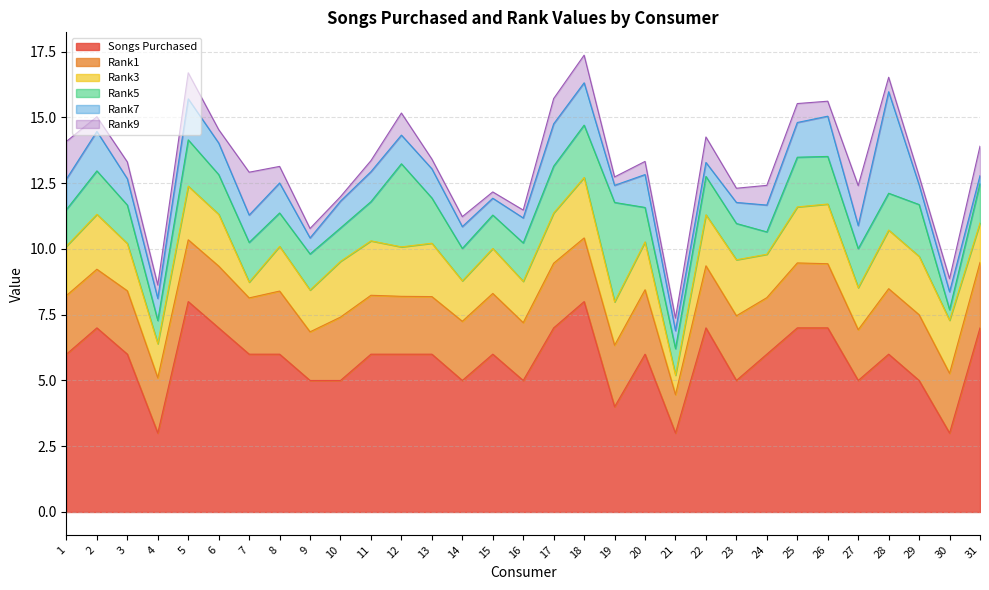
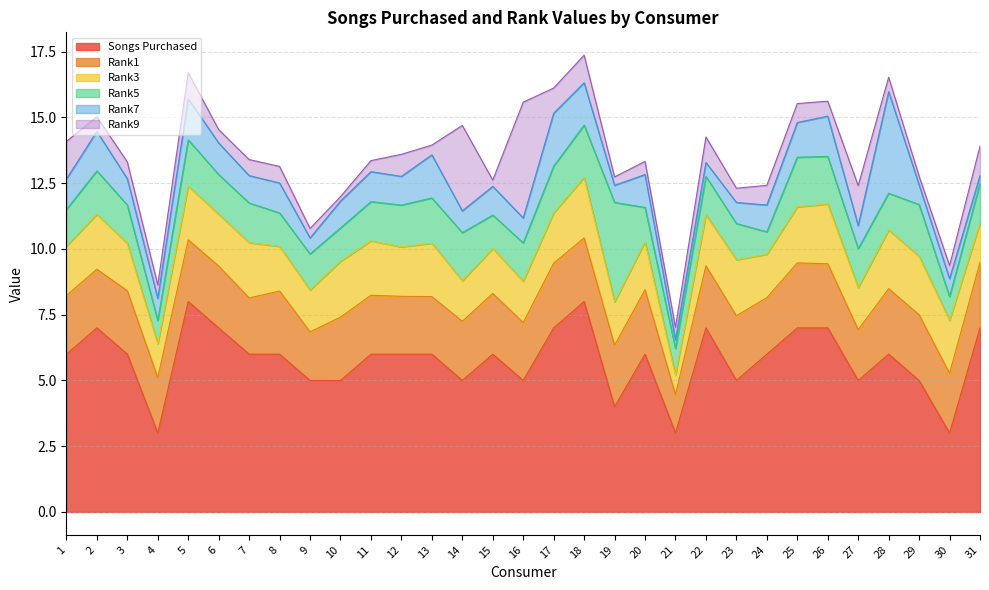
Rank3, 7: 0.6 -> 2.1
Rank9, 7: 1.6 -> 0.6
Rank5, 12: 3.2 -> 1.6
Rank7, 13: 1.1 -> 1.6
Rank5, 14: 1.2 -> 1.8
Rank9, 14: 0.4 -> 3.3
Rank7, 15: 0.6 -> 1.1
Rank9, 16: 0.3 -> 4.4
Rank7, 17: 1.6 -> 2.0
Rank7, 21: 0.7 -> 0.3
Rank5, 30: 0.4 -> 0.9
